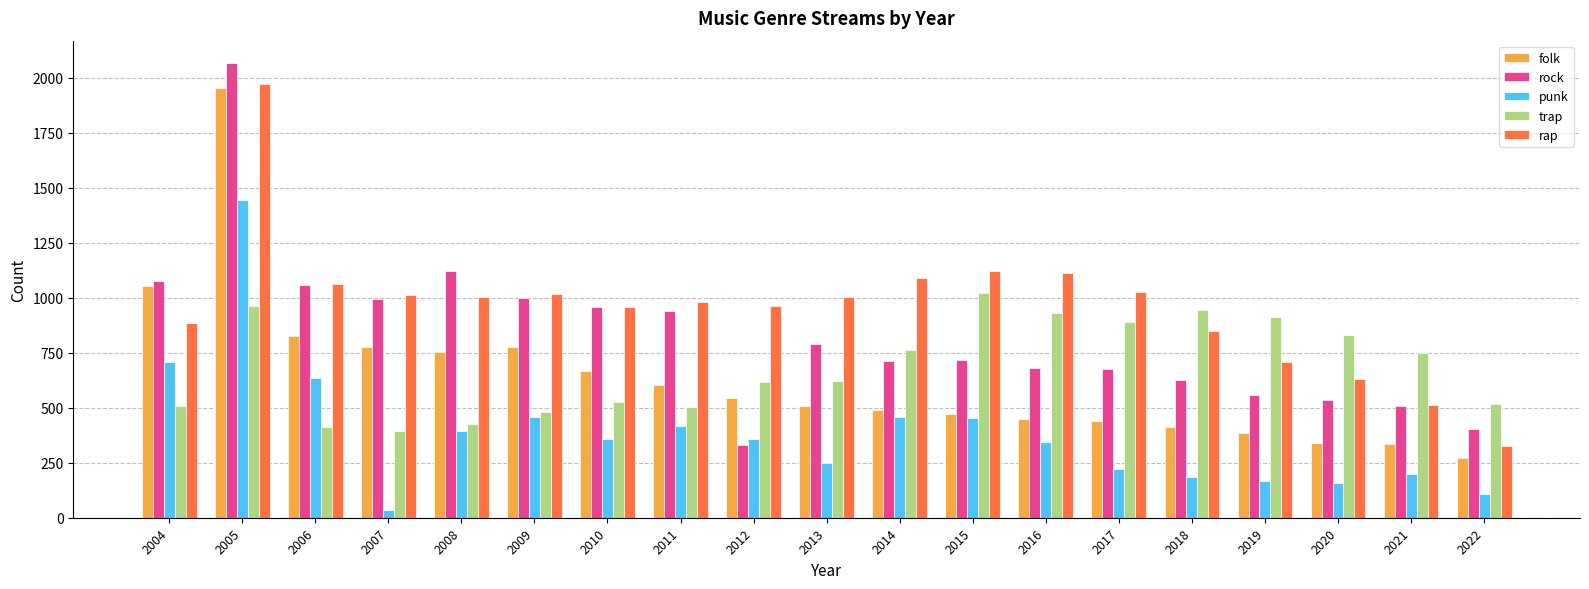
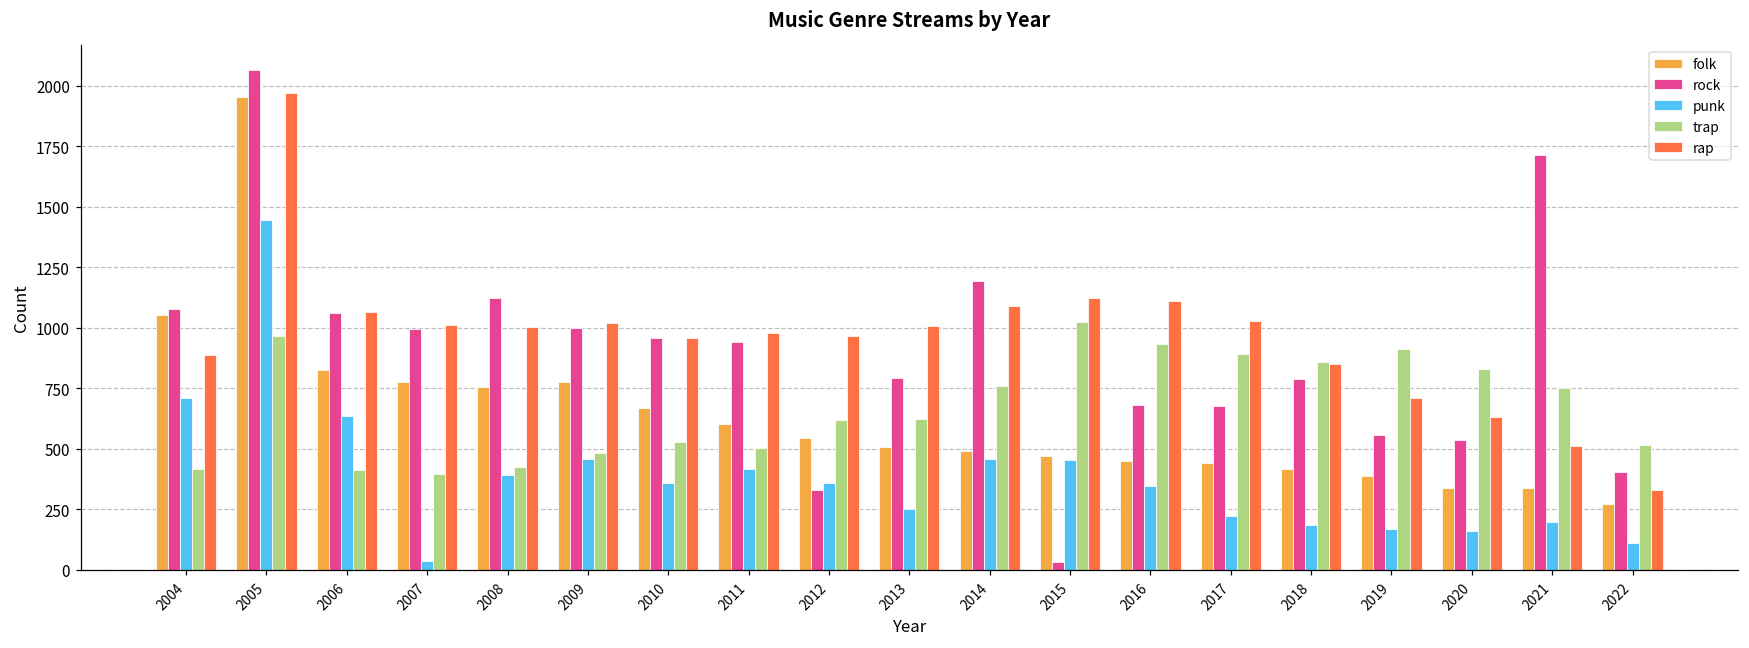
trap, 2004: 510 -> 420
rock, 2014: 710 -> 1190
rock, 2015: 720 -> 30
rock, 2018: 630 -> 790
trap, 2018: 950 -> 860
rock, 2021: 510 -> 1710
